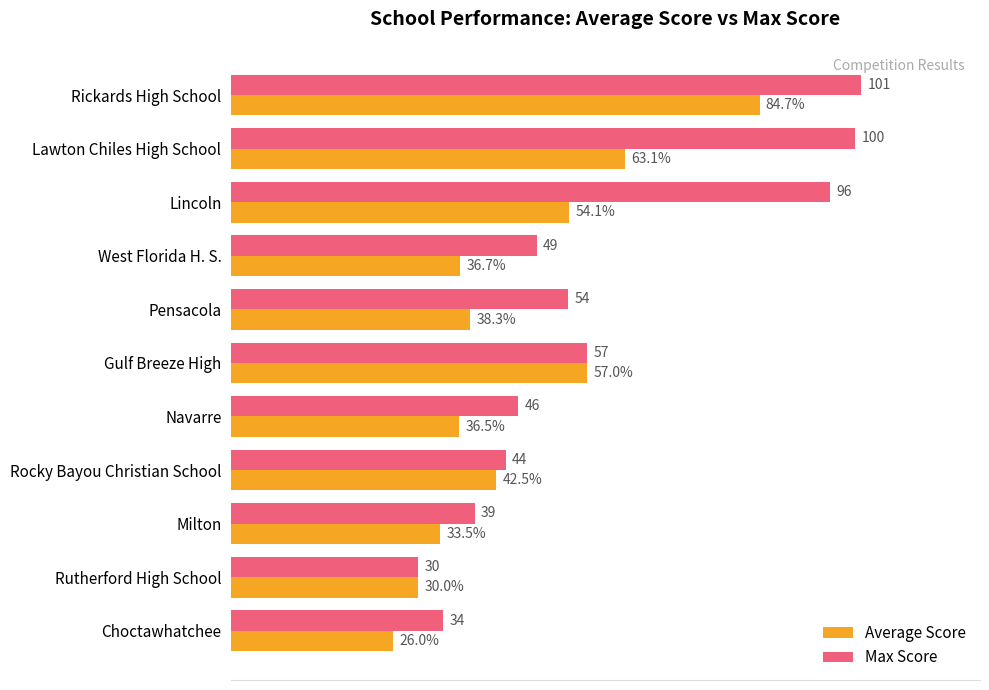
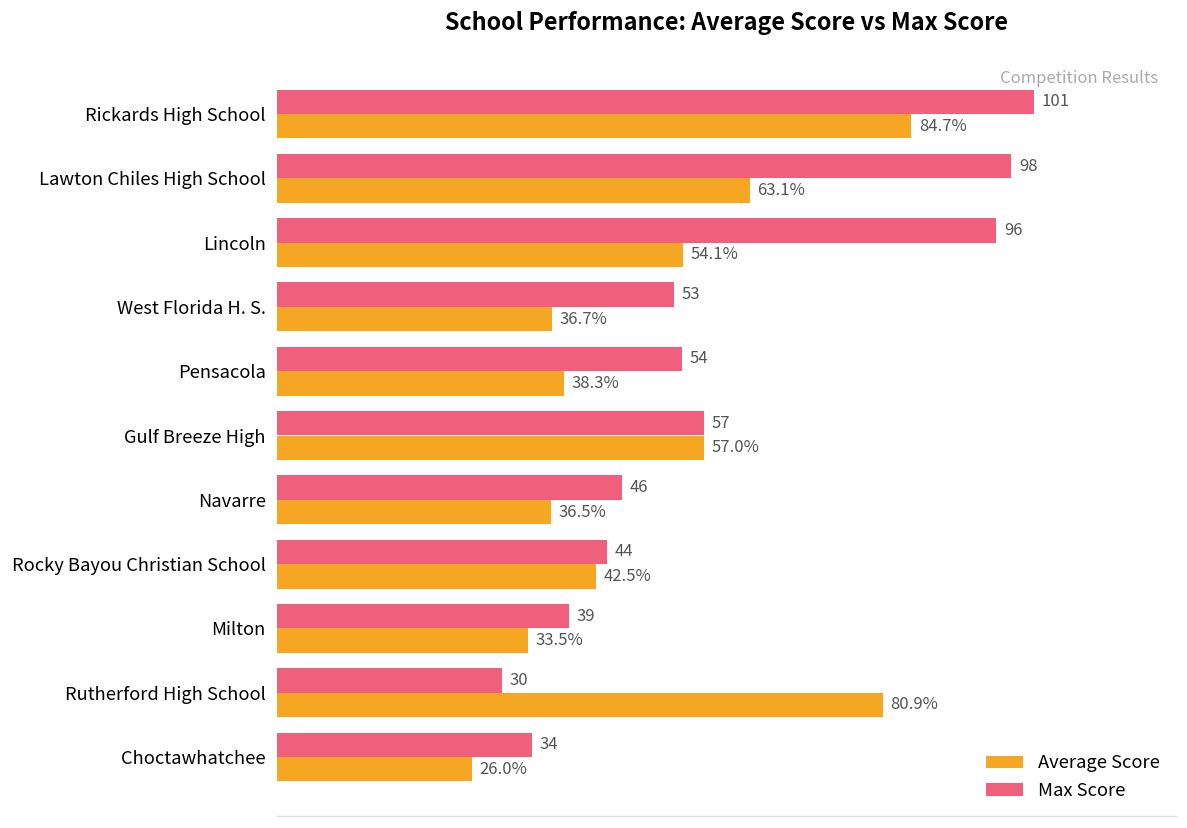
Max Score, Lawton Chiles High School: 100 -> 98
Max Score, West Florida H. S.: 49 -> 53
Average Score, Rutherford High School: 30.0% -> 80.9%
